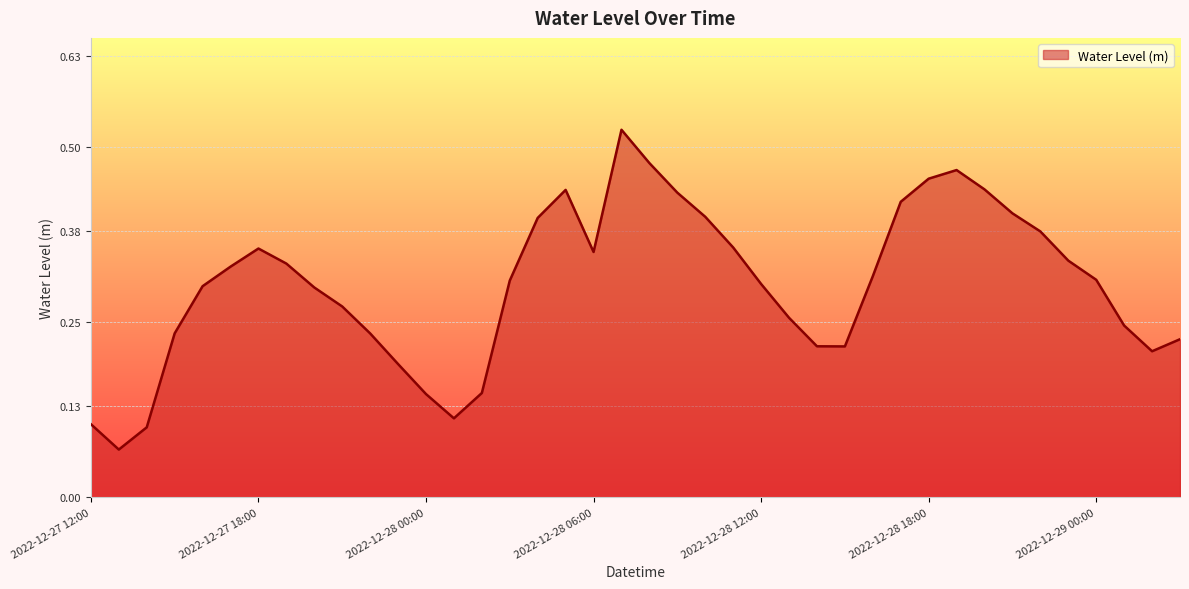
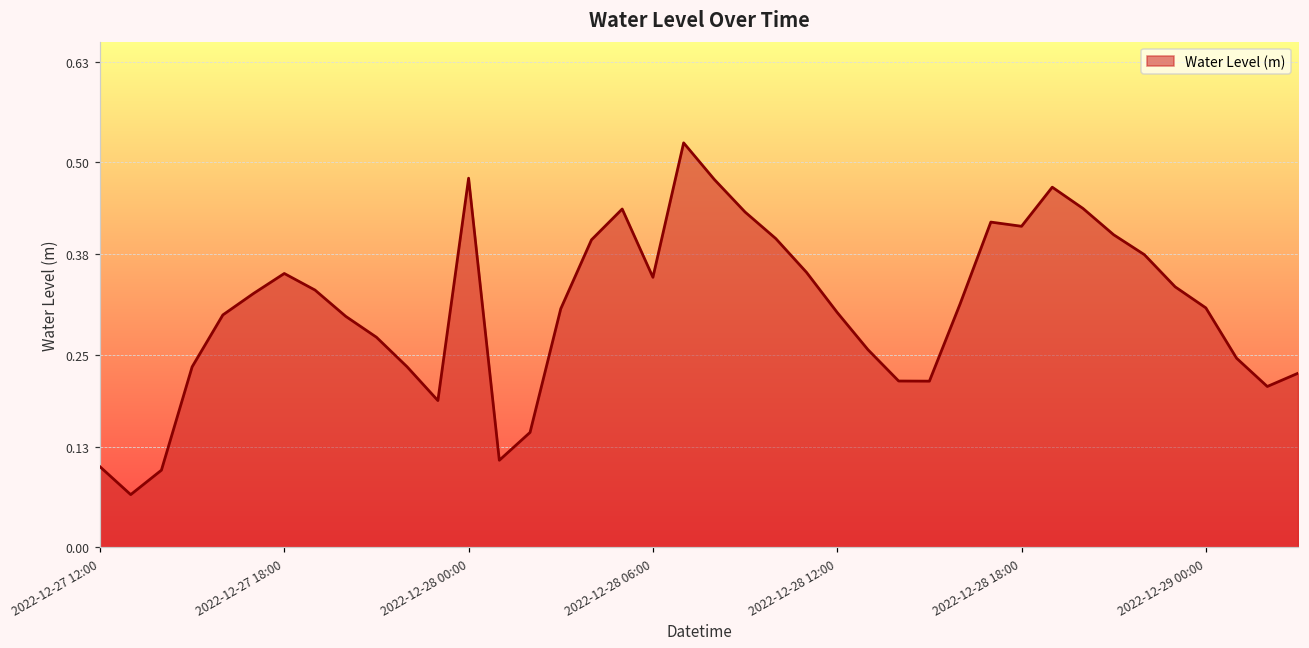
2022-12-28 00:00: 0.15 -> 0.48
2022-12-28 18:00: 0.45 -> 0.42
